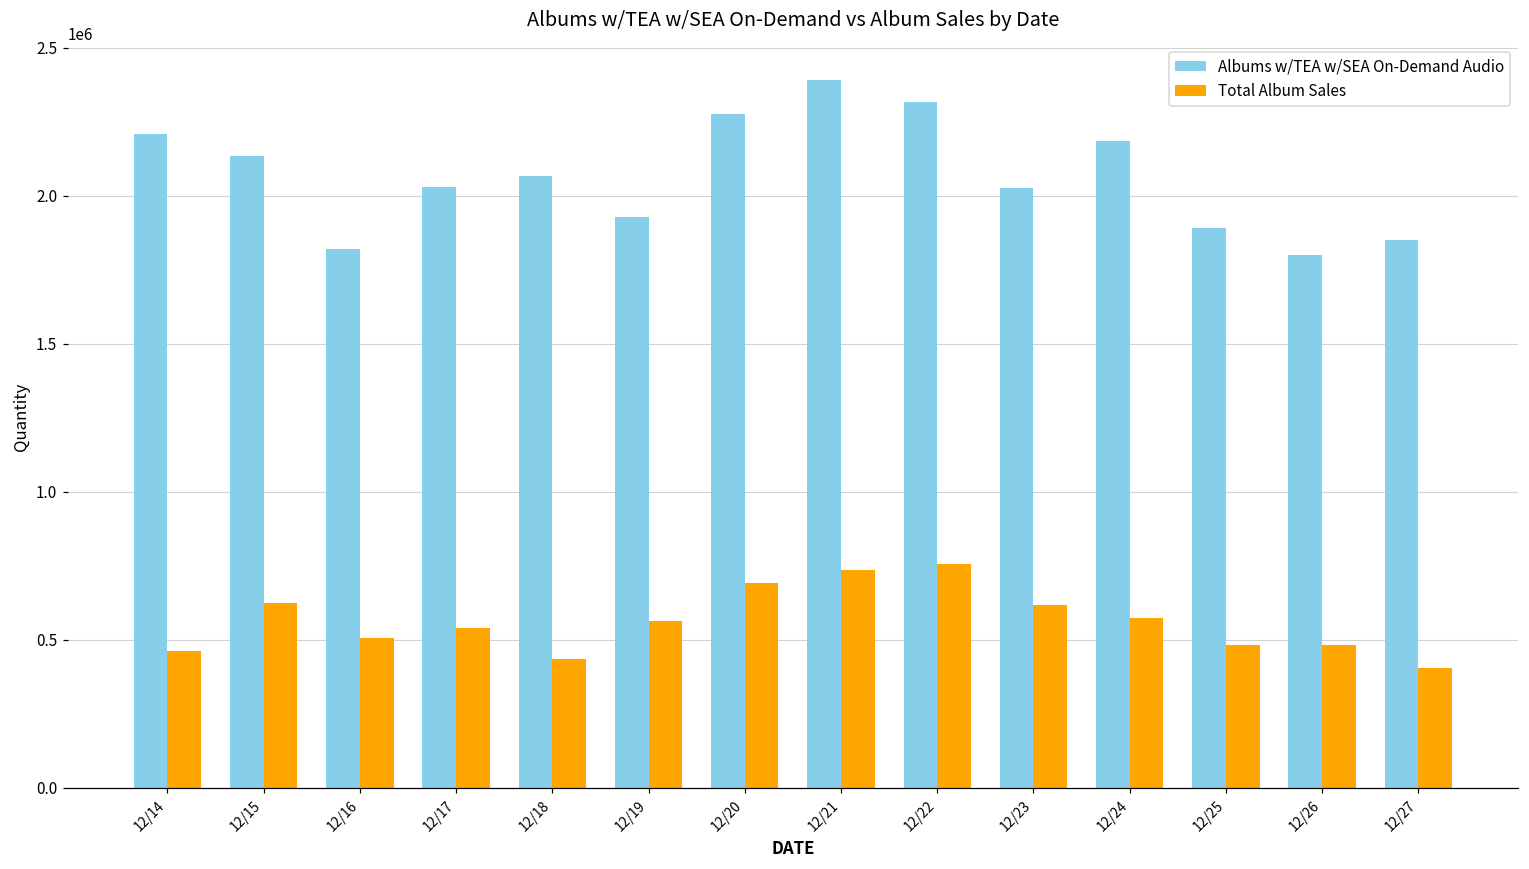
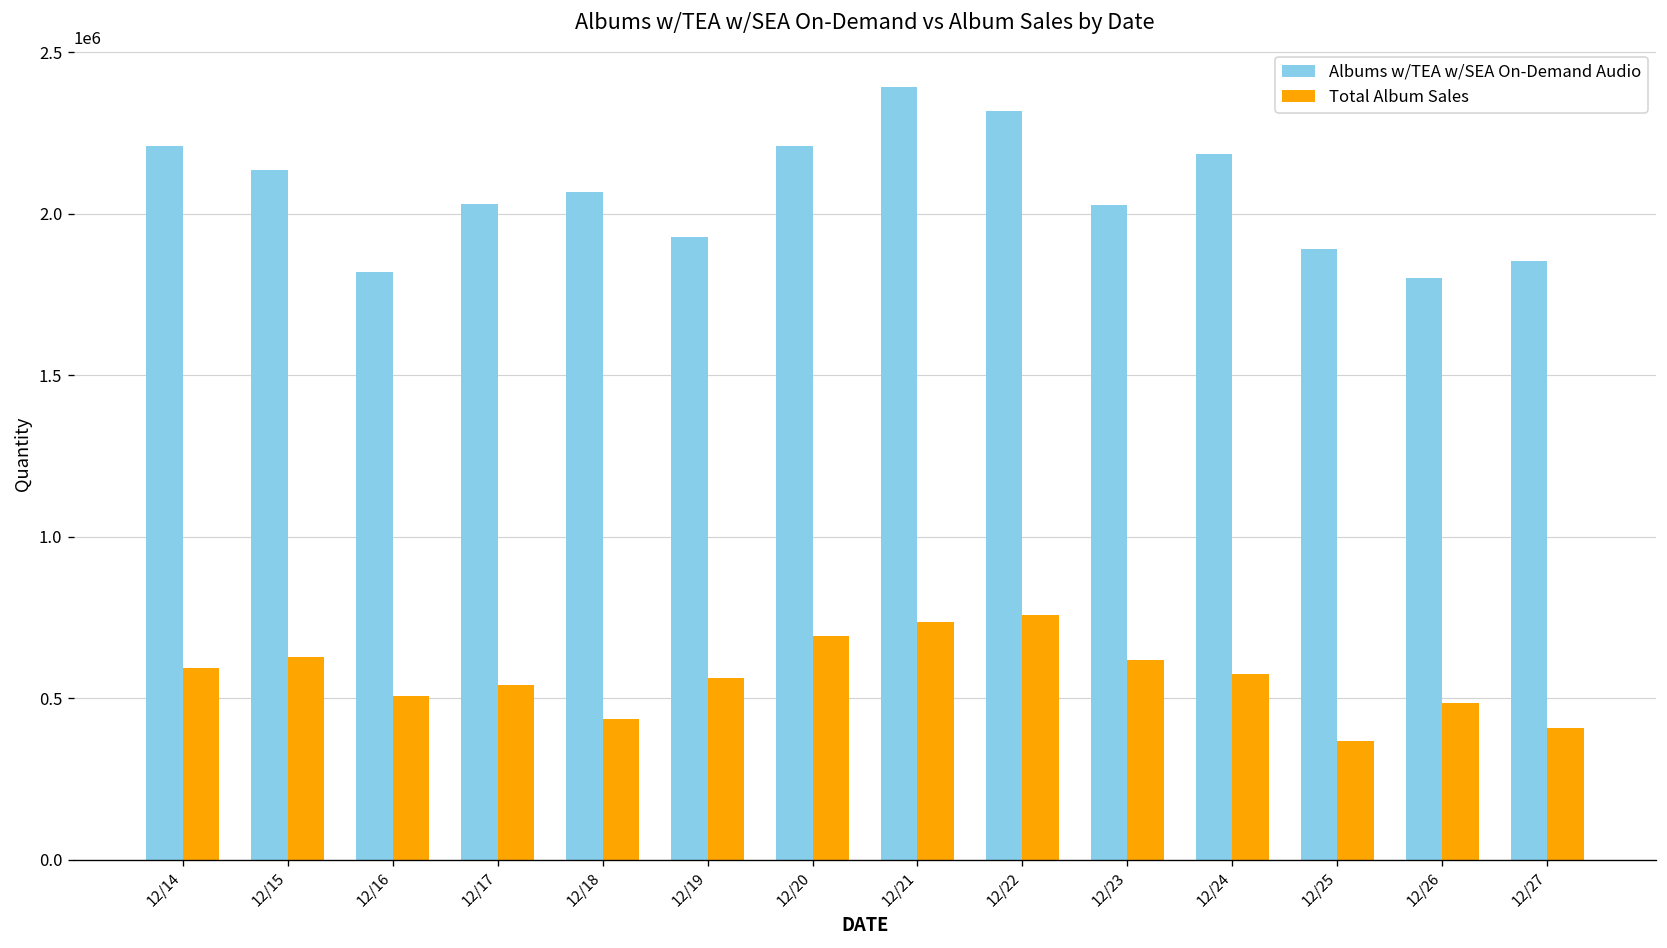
Total Album Sales, 12/14: 460000 -> 590000
Albums w/TEA w/SEA On-Demand Audio, 12/20: 2280000 -> 2210000
Total Album Sales, 12/25: 480000 -> 370000
